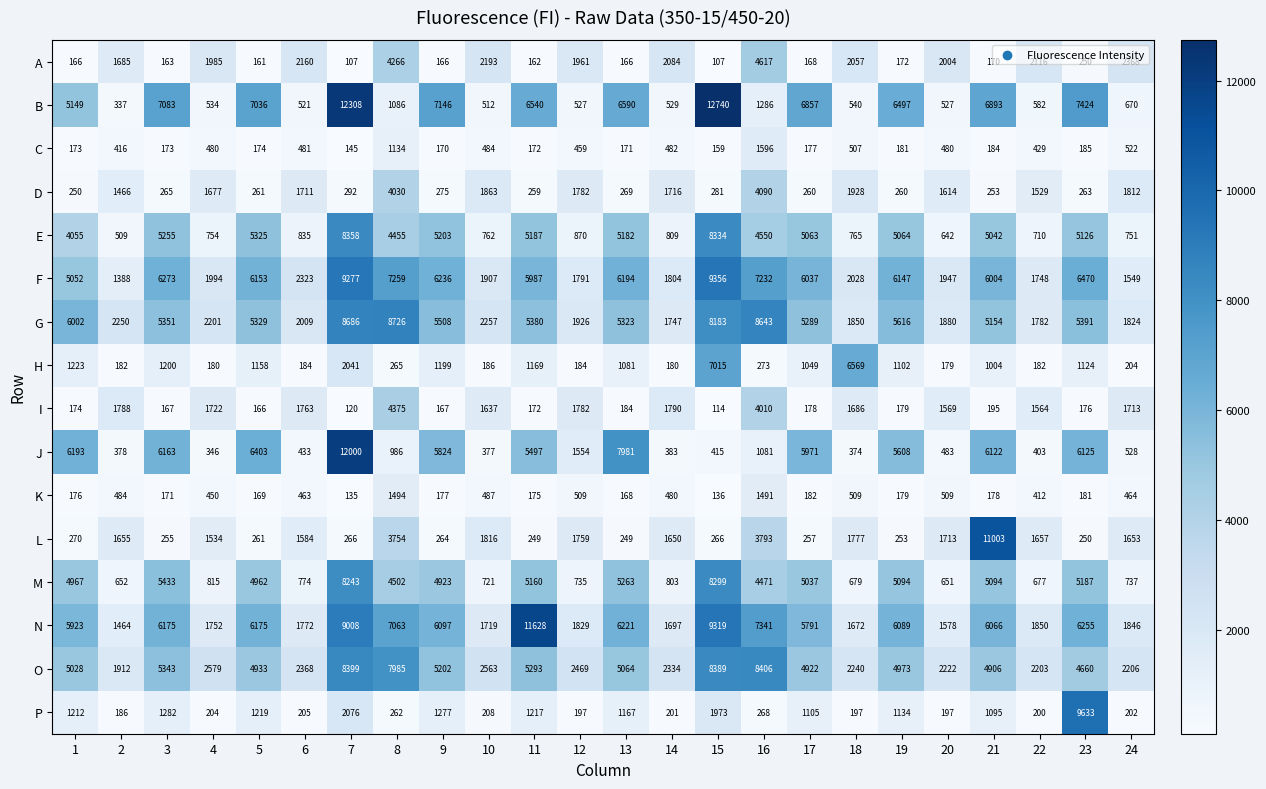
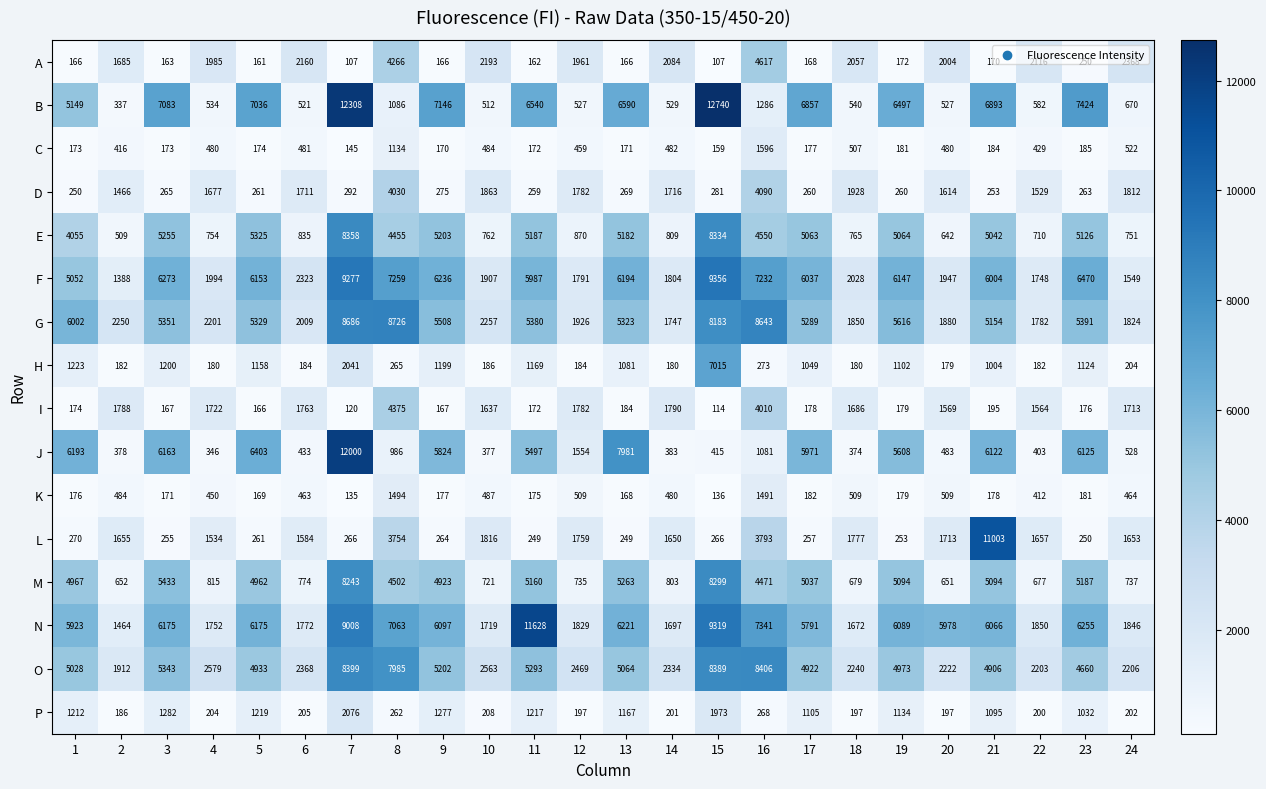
H, 18: 6569 -> 180
N, 20: 1578 -> 5978
P, 23: 9633 -> 1032
